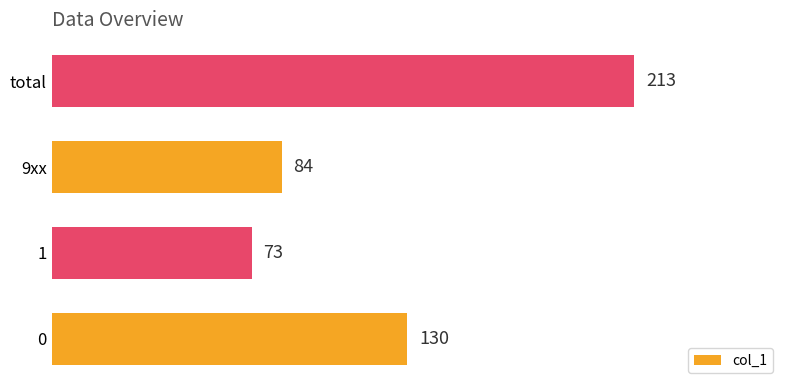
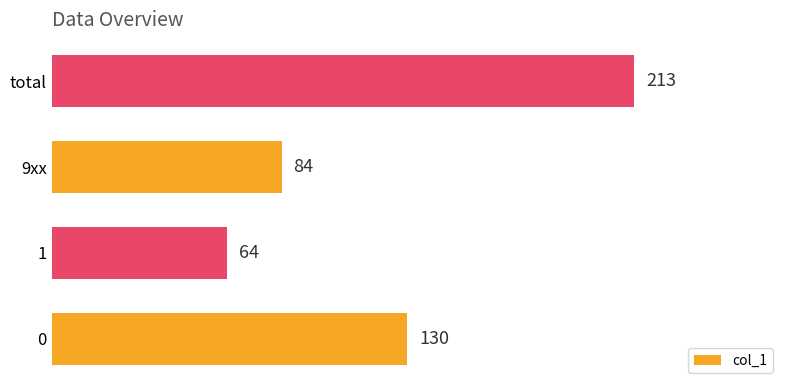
1: 73 -> 64
